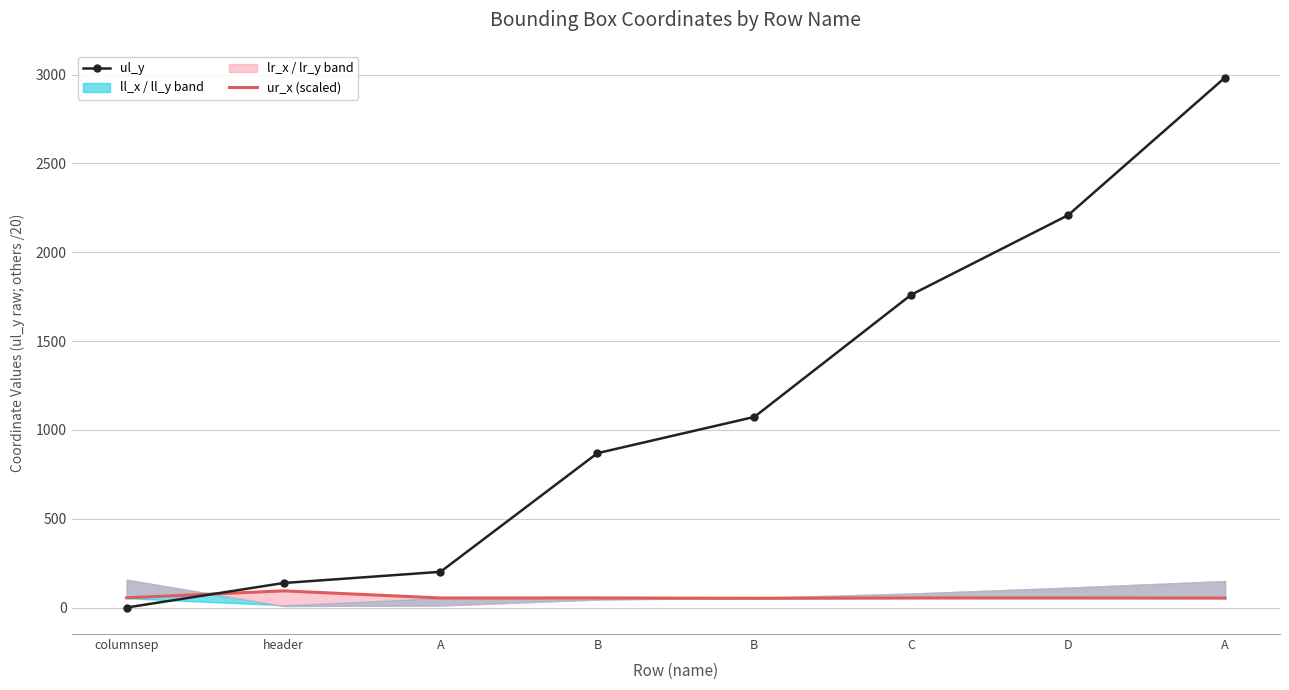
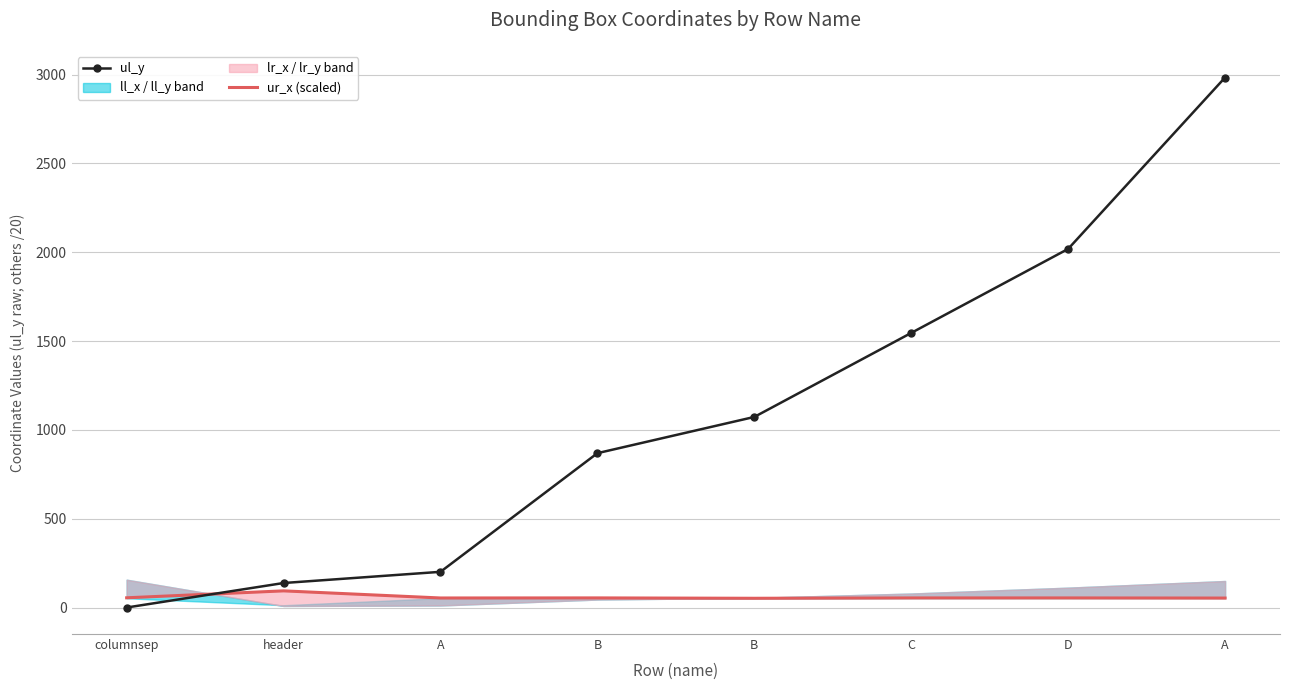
ul_y, C: 1760 -> 1550
ul_y, D: 2210 -> 2020
